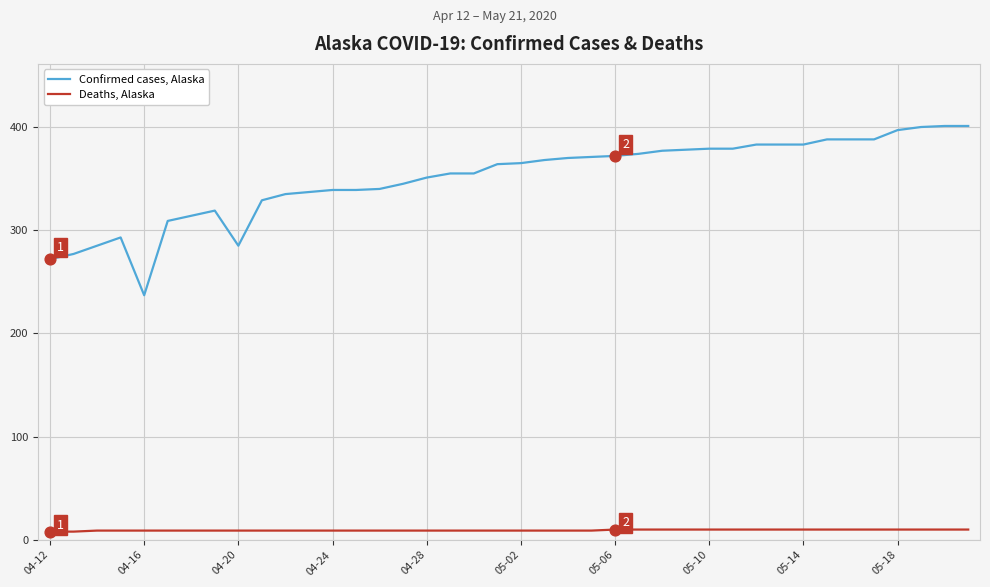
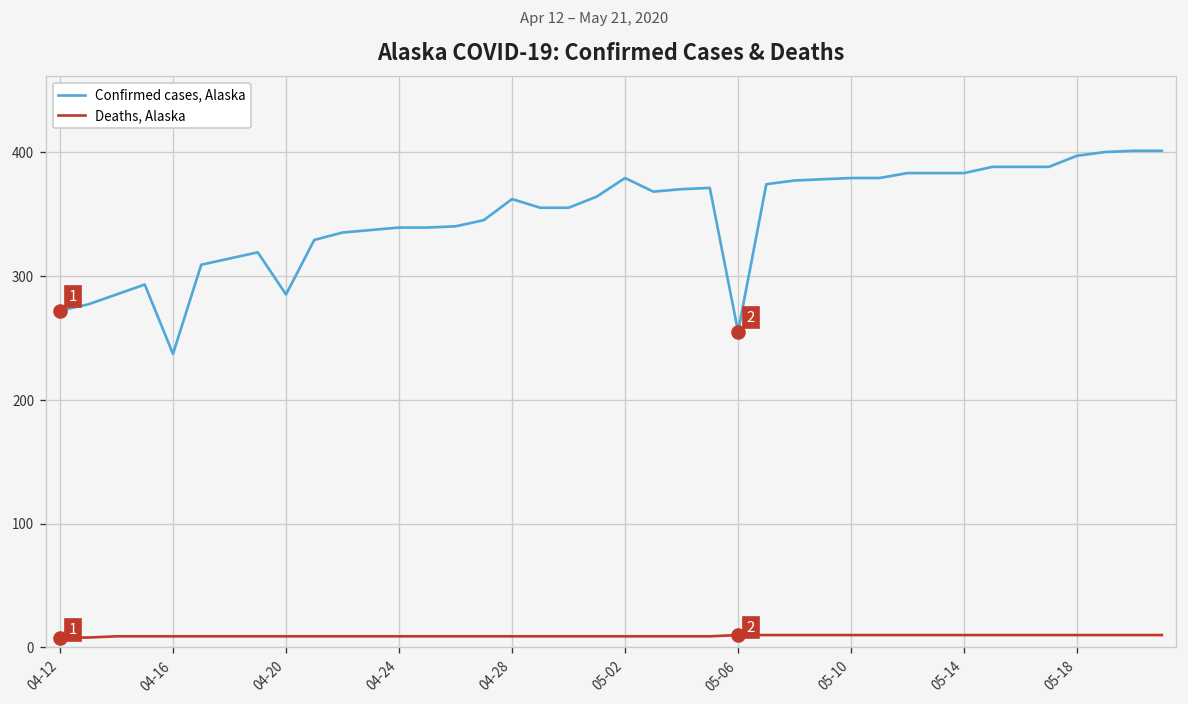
Confirmed cases, Alaska, 04-28: 351 -> 362
Confirmed cases, Alaska, 05-02: 365 -> 379
Confirmed cases, Alaska, 05-06: 372 -> 255
